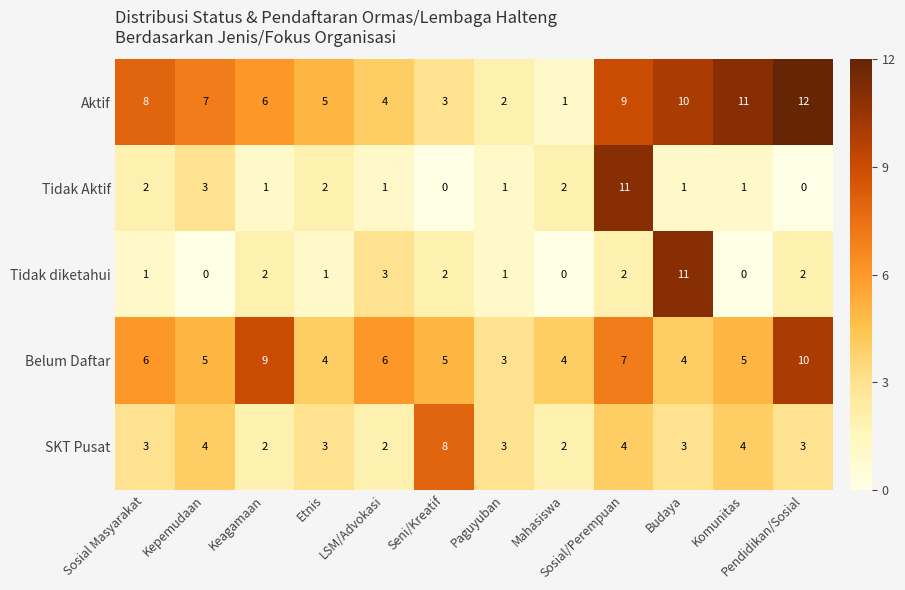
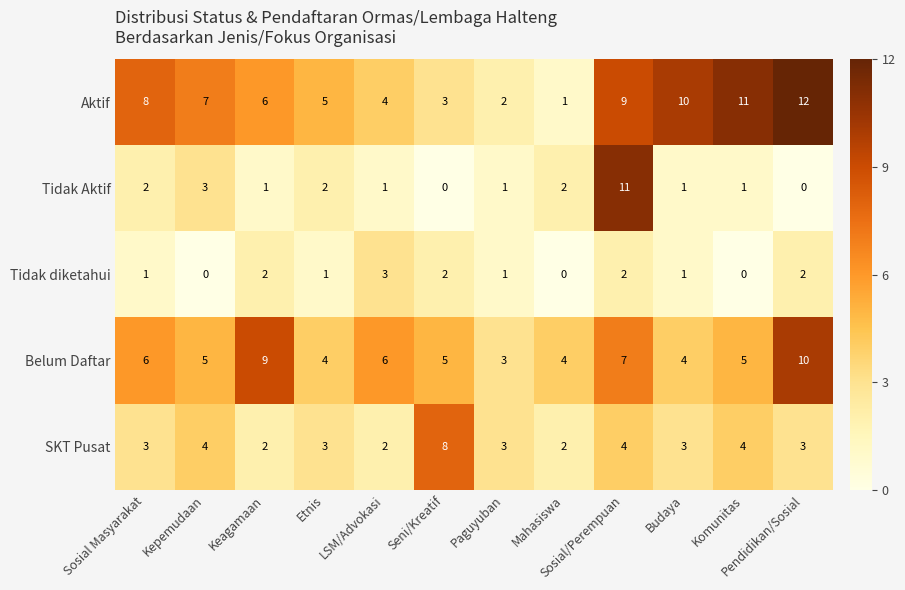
Tidak diketahui, Budaya: 11 -> 1
